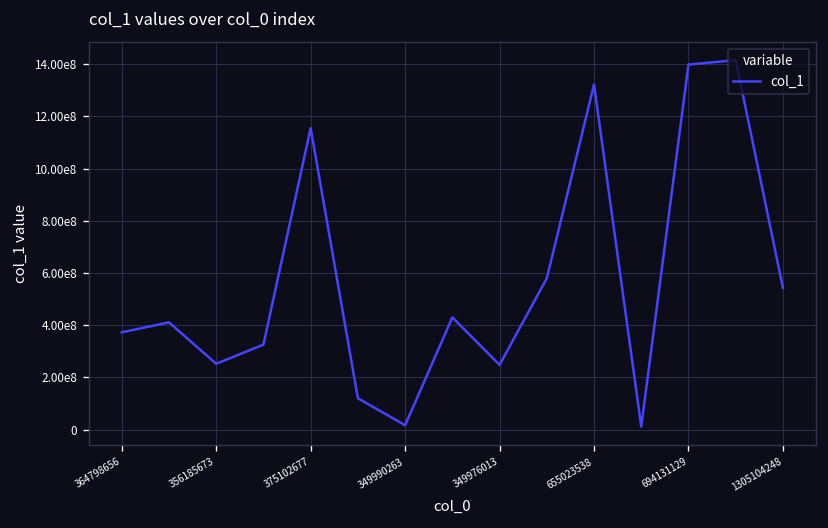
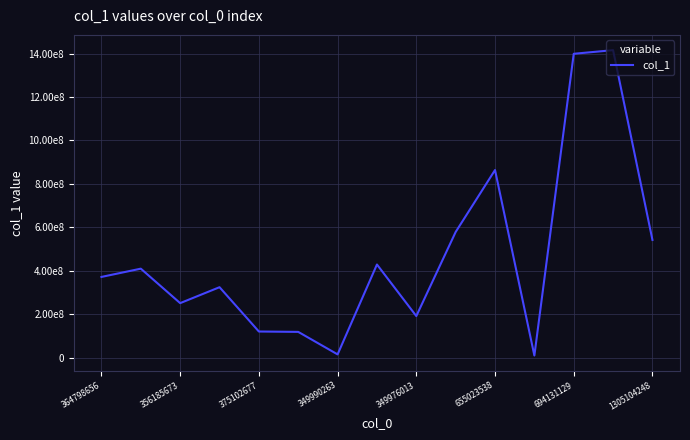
375102677: 1160000000 -> 120000000
349976013: 250000000 -> 190000000
655023538: 1320000000 -> 860000000
